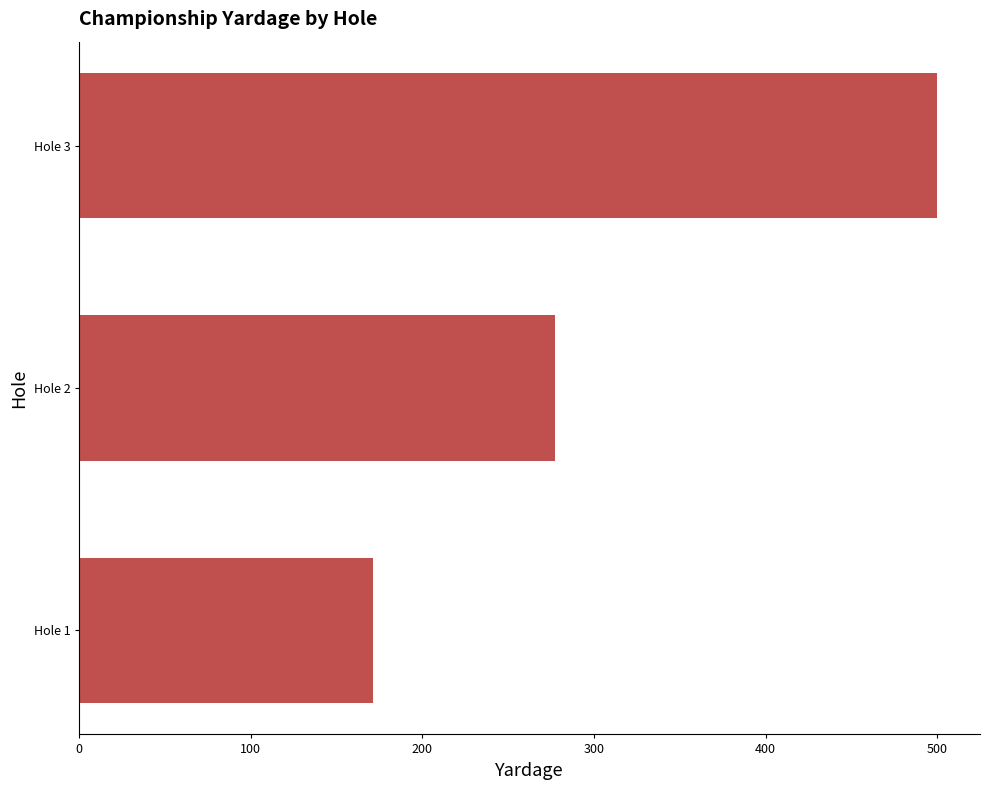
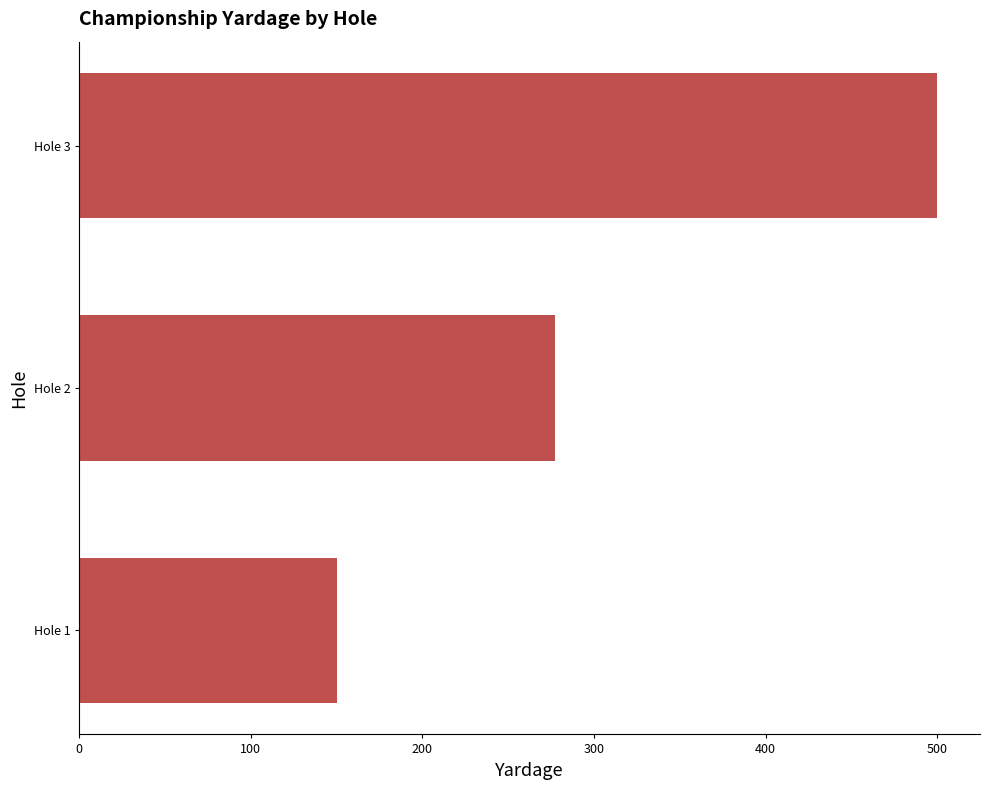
Hole 1: 171 -> 150
